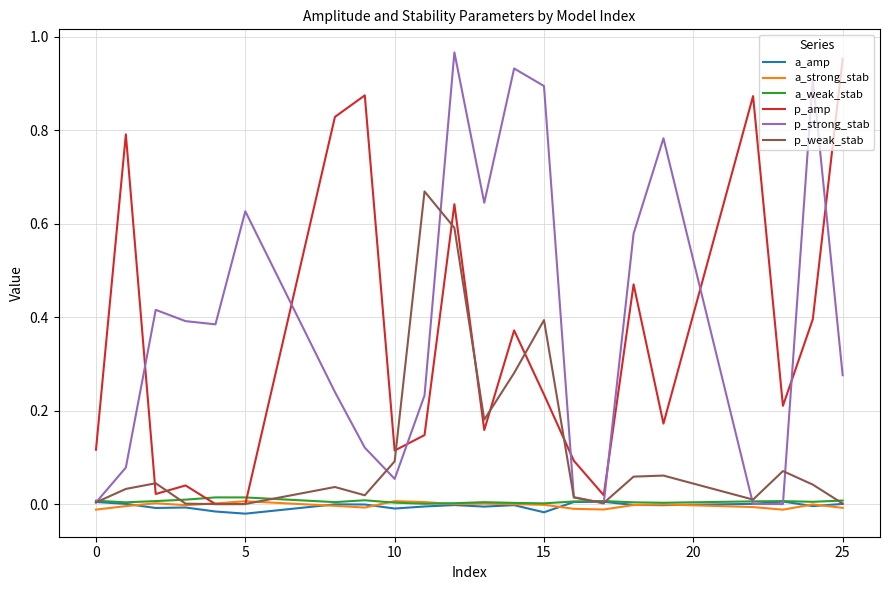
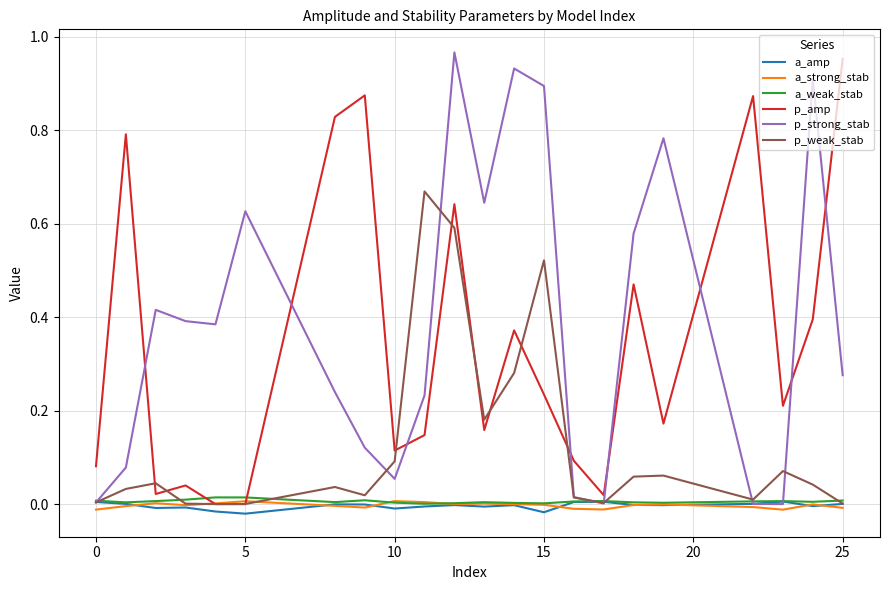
p_amp, 0: 0.12 -> 0.08
p_weak_stab, 15: 0.39 -> 0.52
